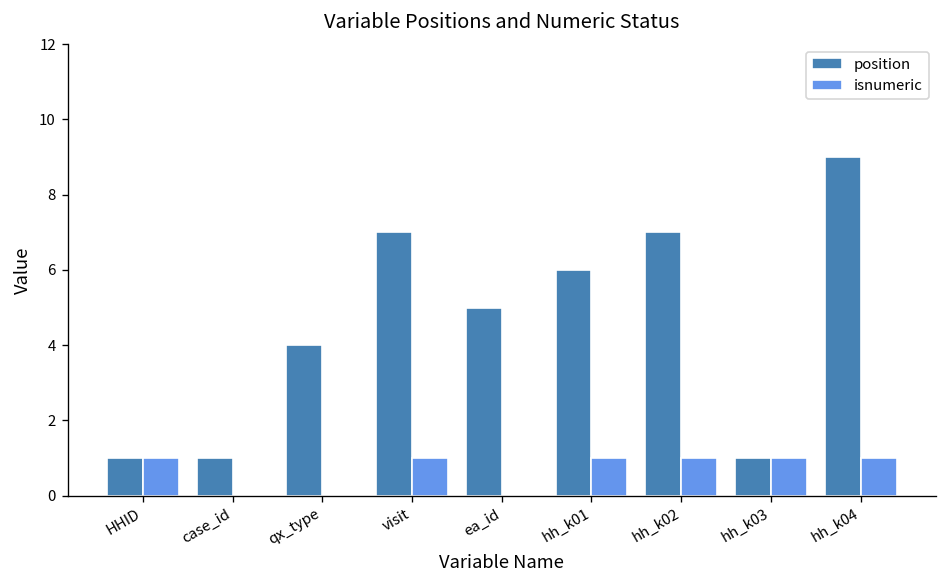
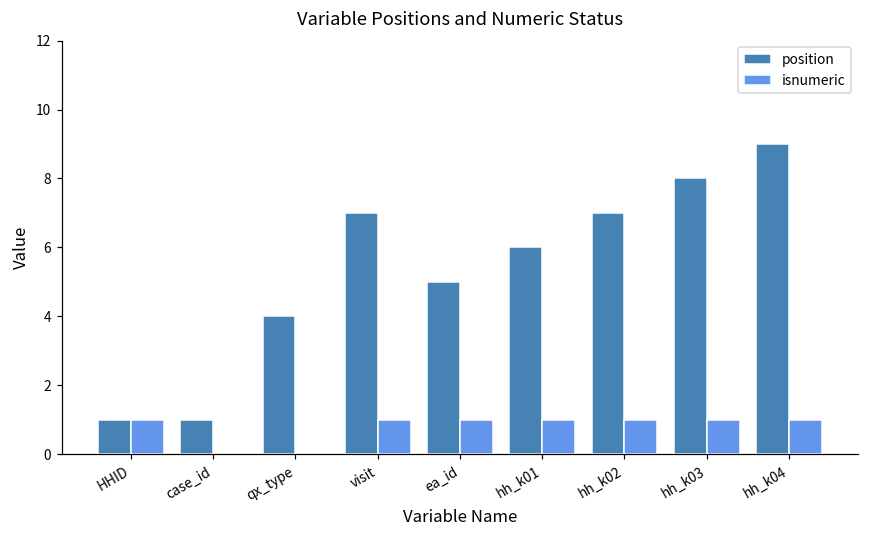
isnumeric, ea_id: 0 -> 1
position, hh_k03: 1 -> 8
